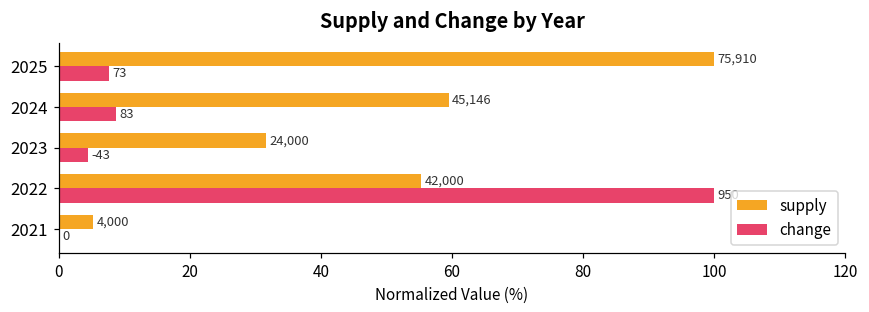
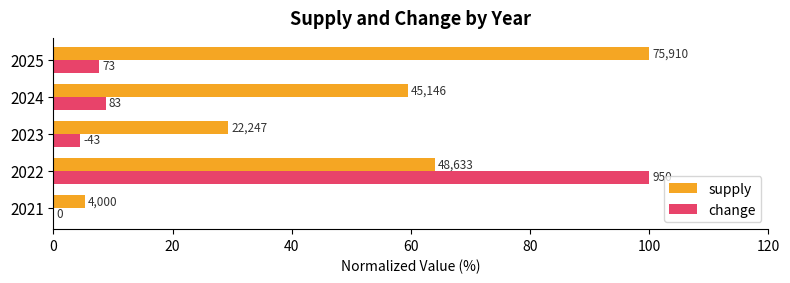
supply, 2023: 24,000 -> 22,247
supply, 2022: 42,000 -> 48,633
